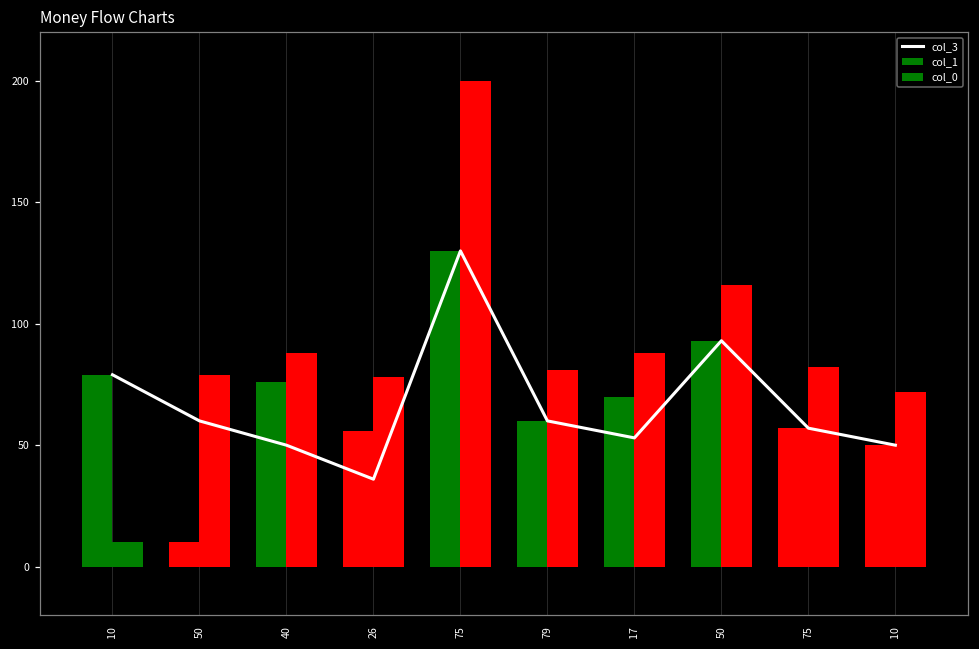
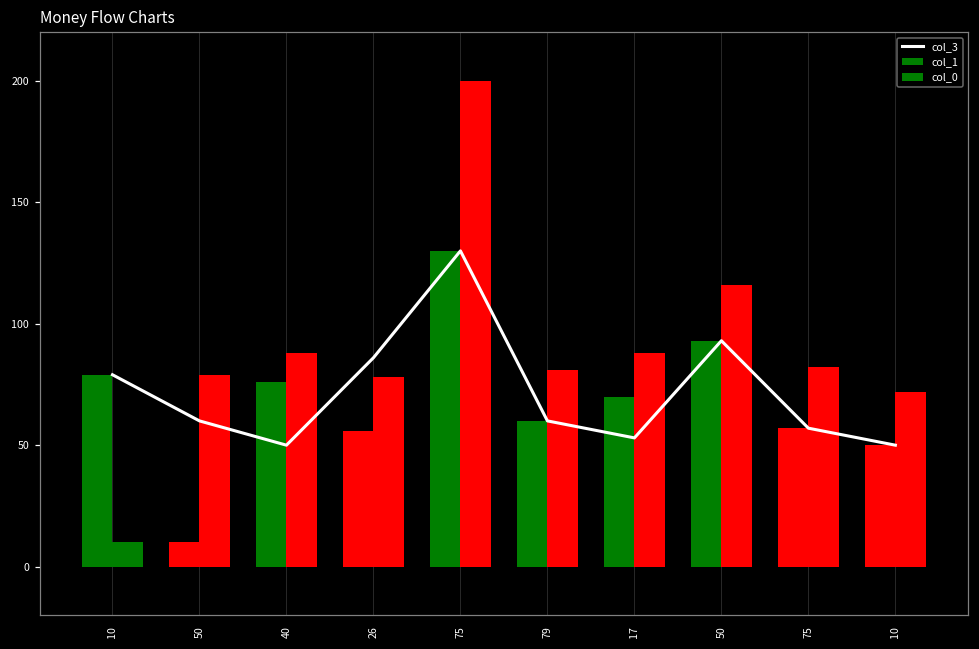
col_3, 26: 36 -> 86
